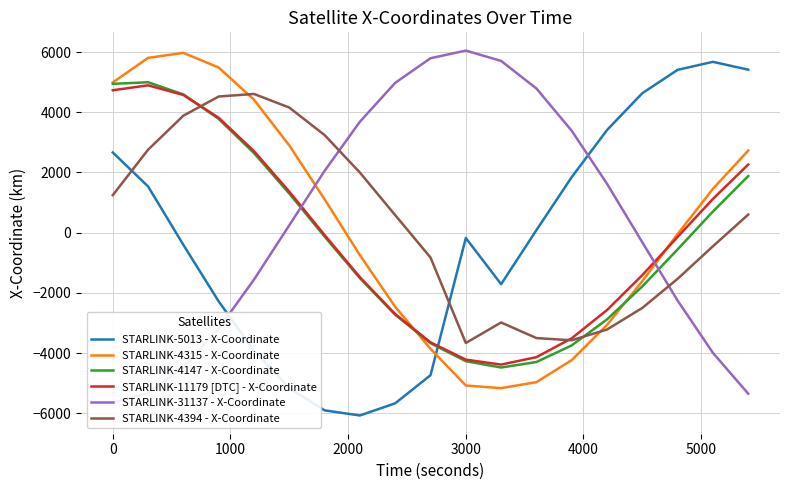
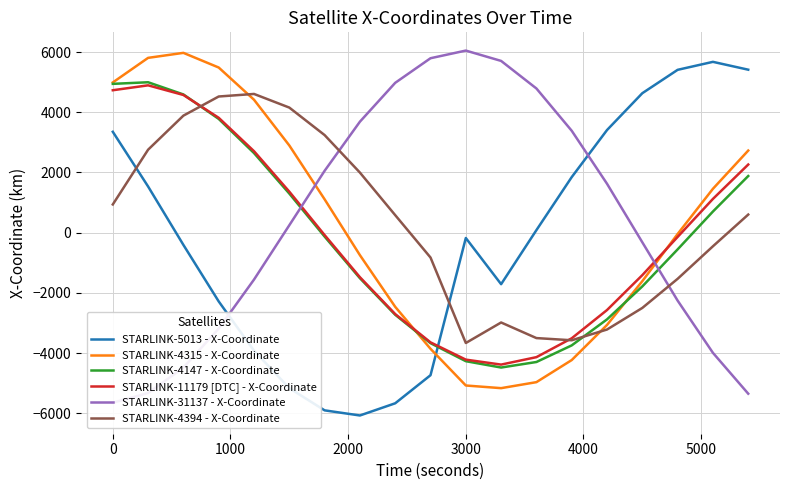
STARLINK-5013 - X-Coordinate, 0: 2700 -> 3400
STARLINK-4394 - X-Coordinate, 0: 1200 -> 900
